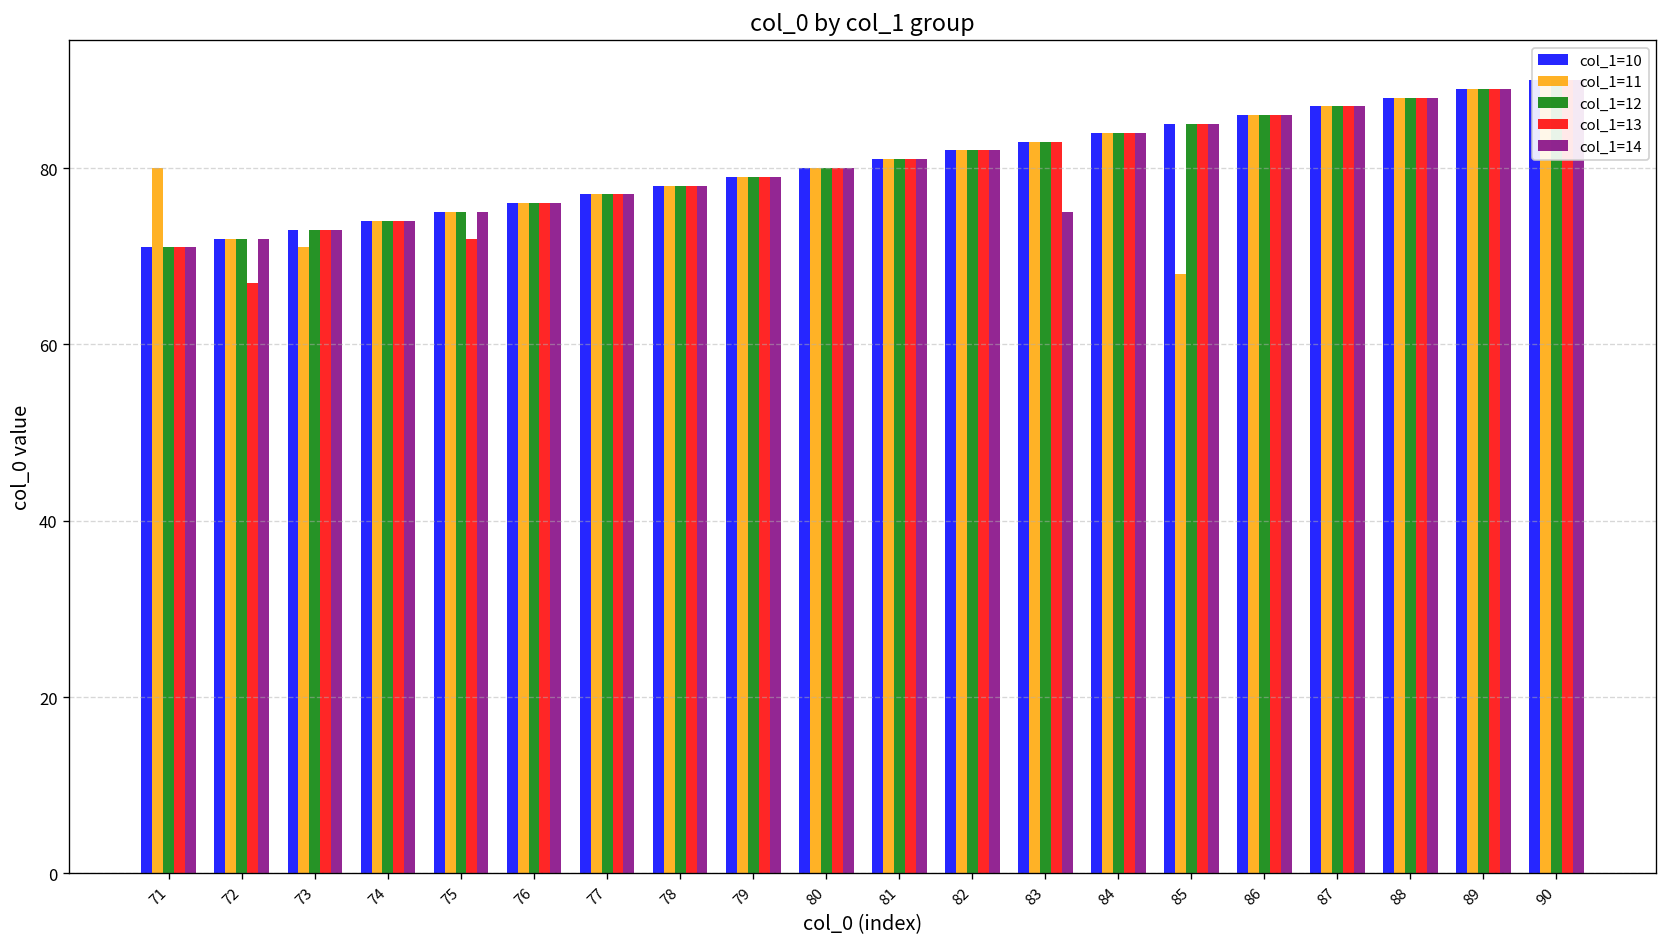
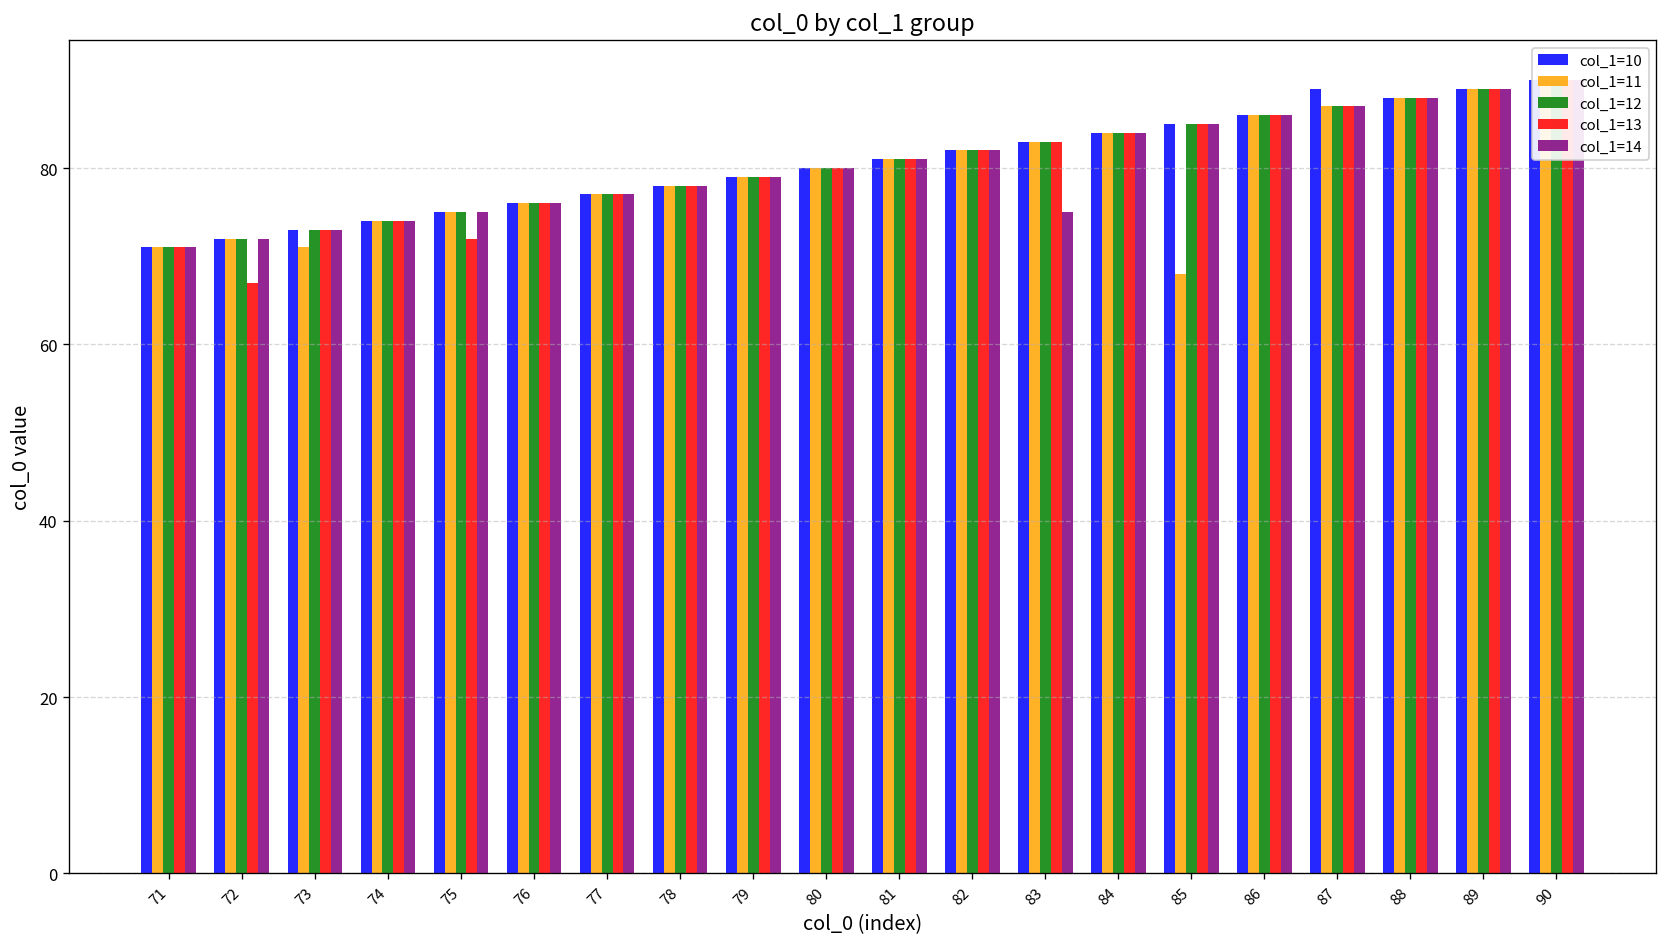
col_1=11, 71: 80 -> 71
col_1=10, 87: 87 -> 89
